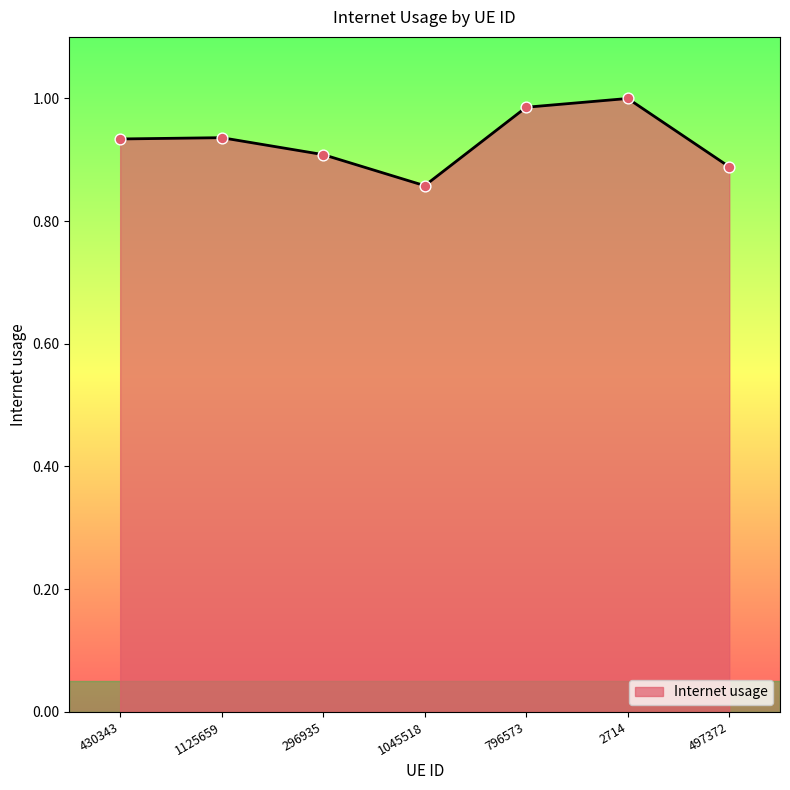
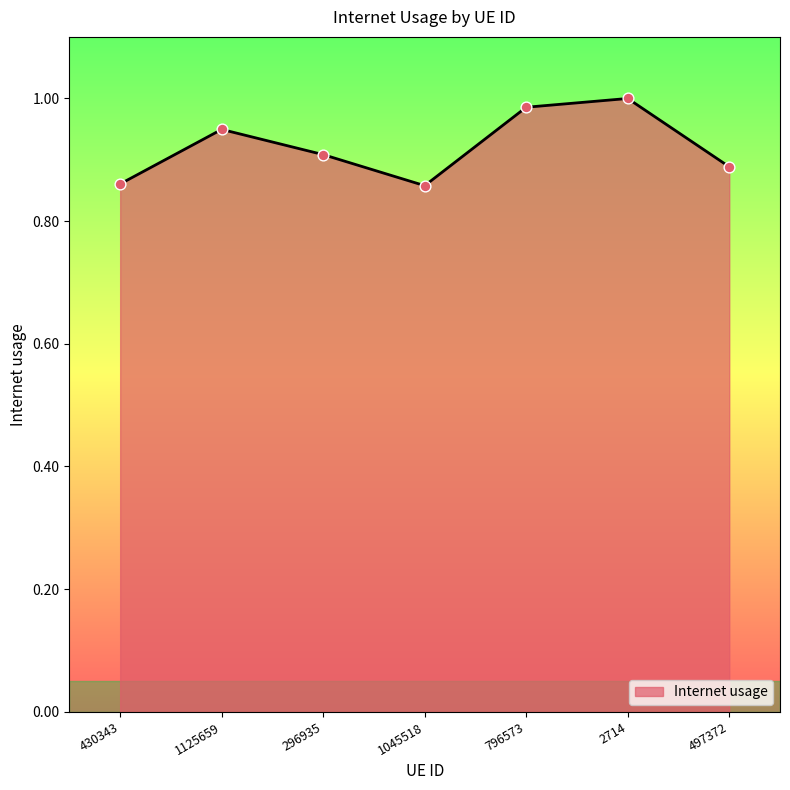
430343: 0.93 -> 0.86
1125659: 0.94 -> 0.95
